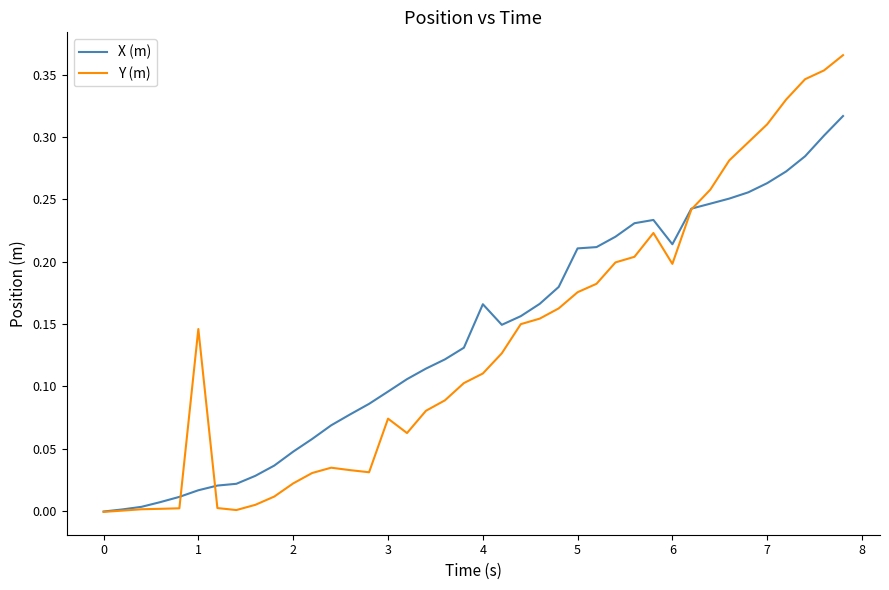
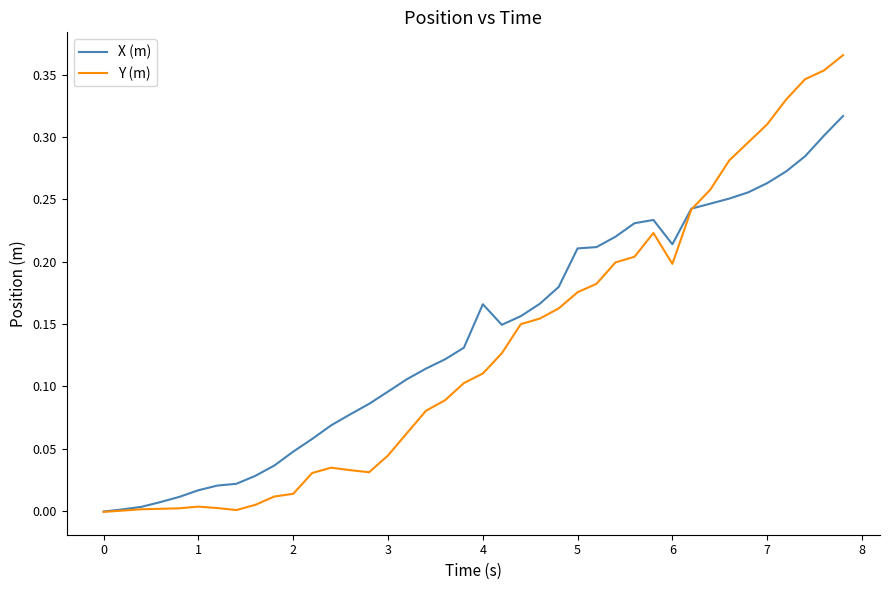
Y (m), 1: 0.146 -> 0.004
Y (m), 2: 0.022 -> 0.014
Y (m), 3: 0.074 -> 0.045
